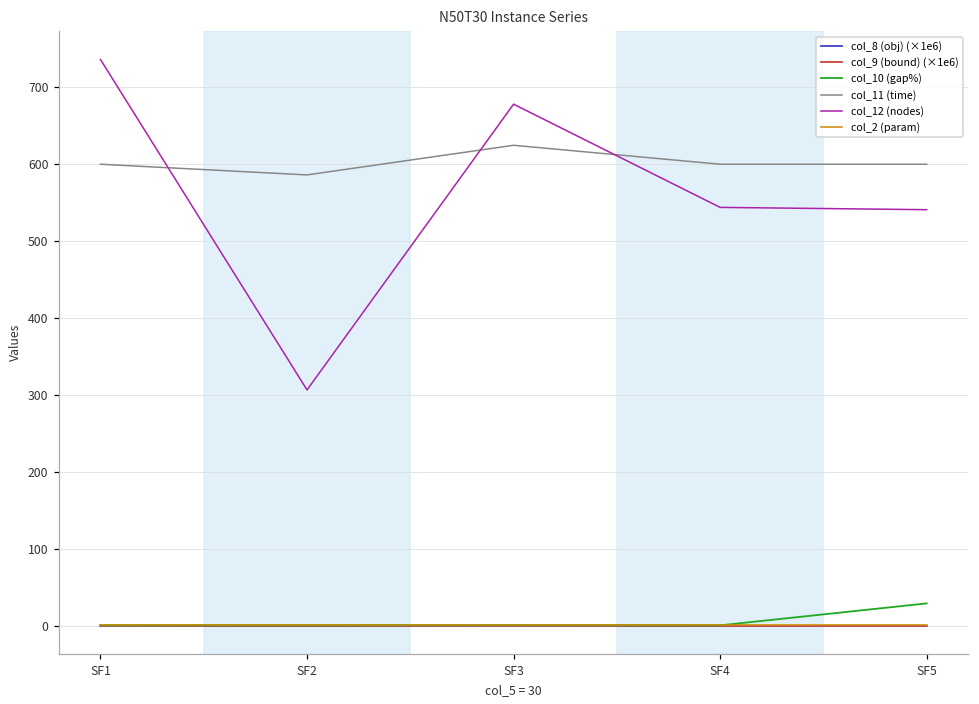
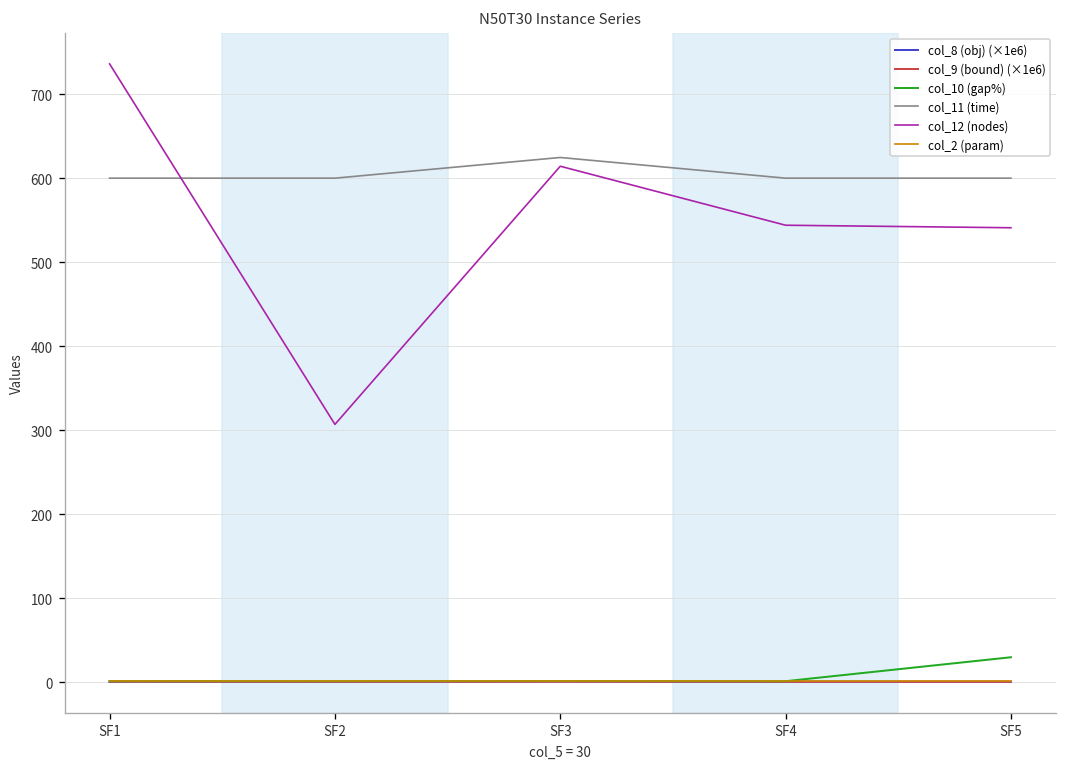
col_11 (time), SF2: 590 -> 600
col_12 (nodes), SF3: 680 -> 610
